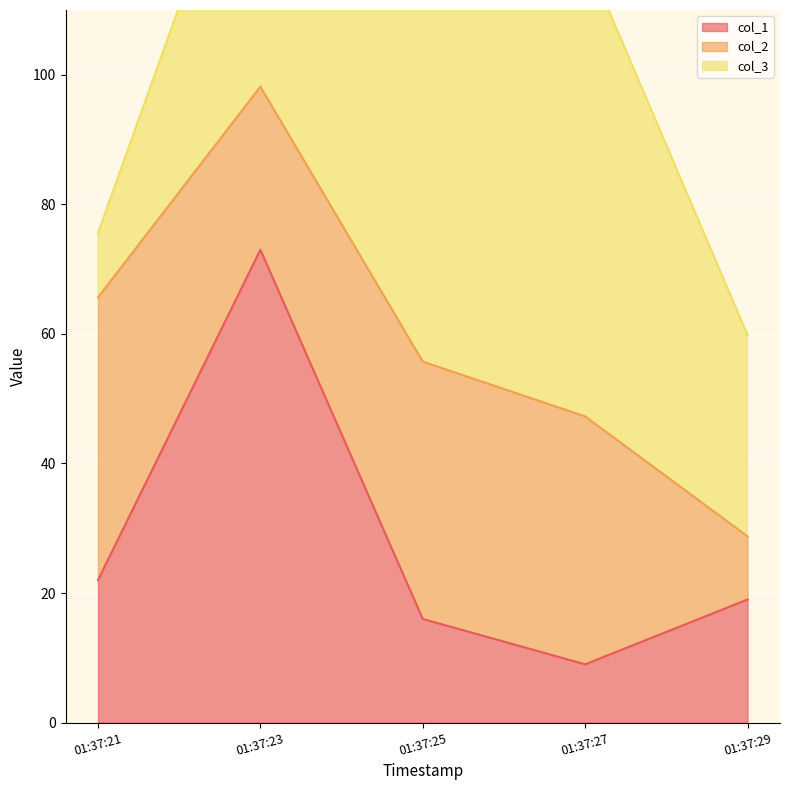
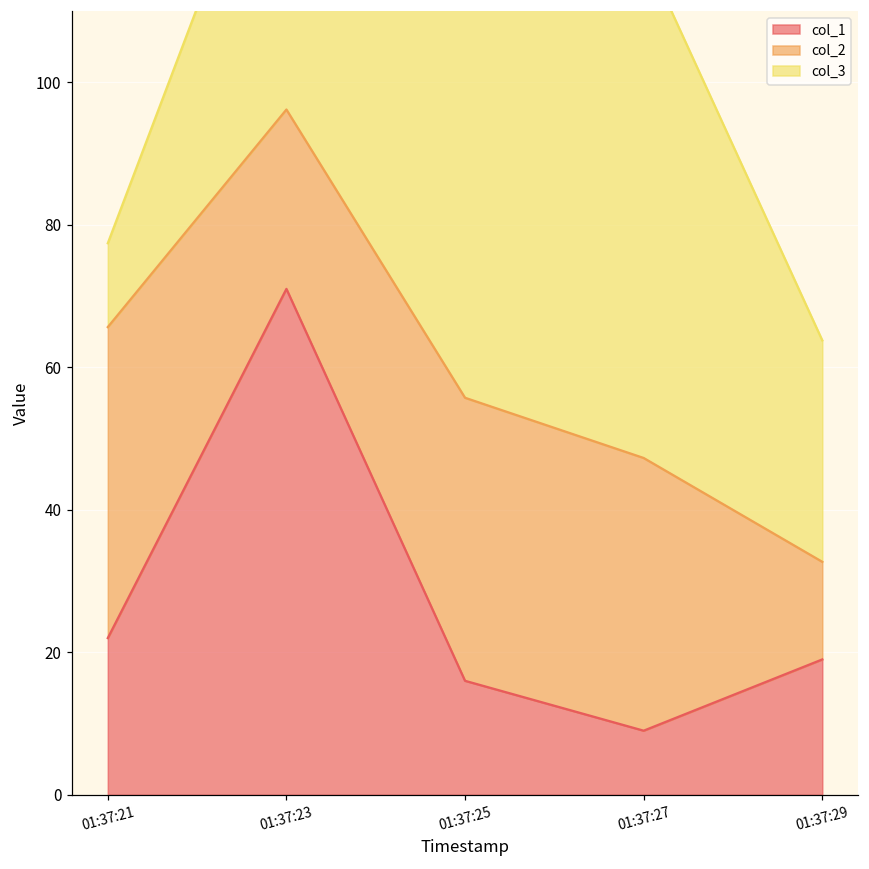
col_3, 01:37:21: 10 -> 12
col_1, 01:37:23: 73 -> 71
col_2, 01:37:29: 10 -> 14
